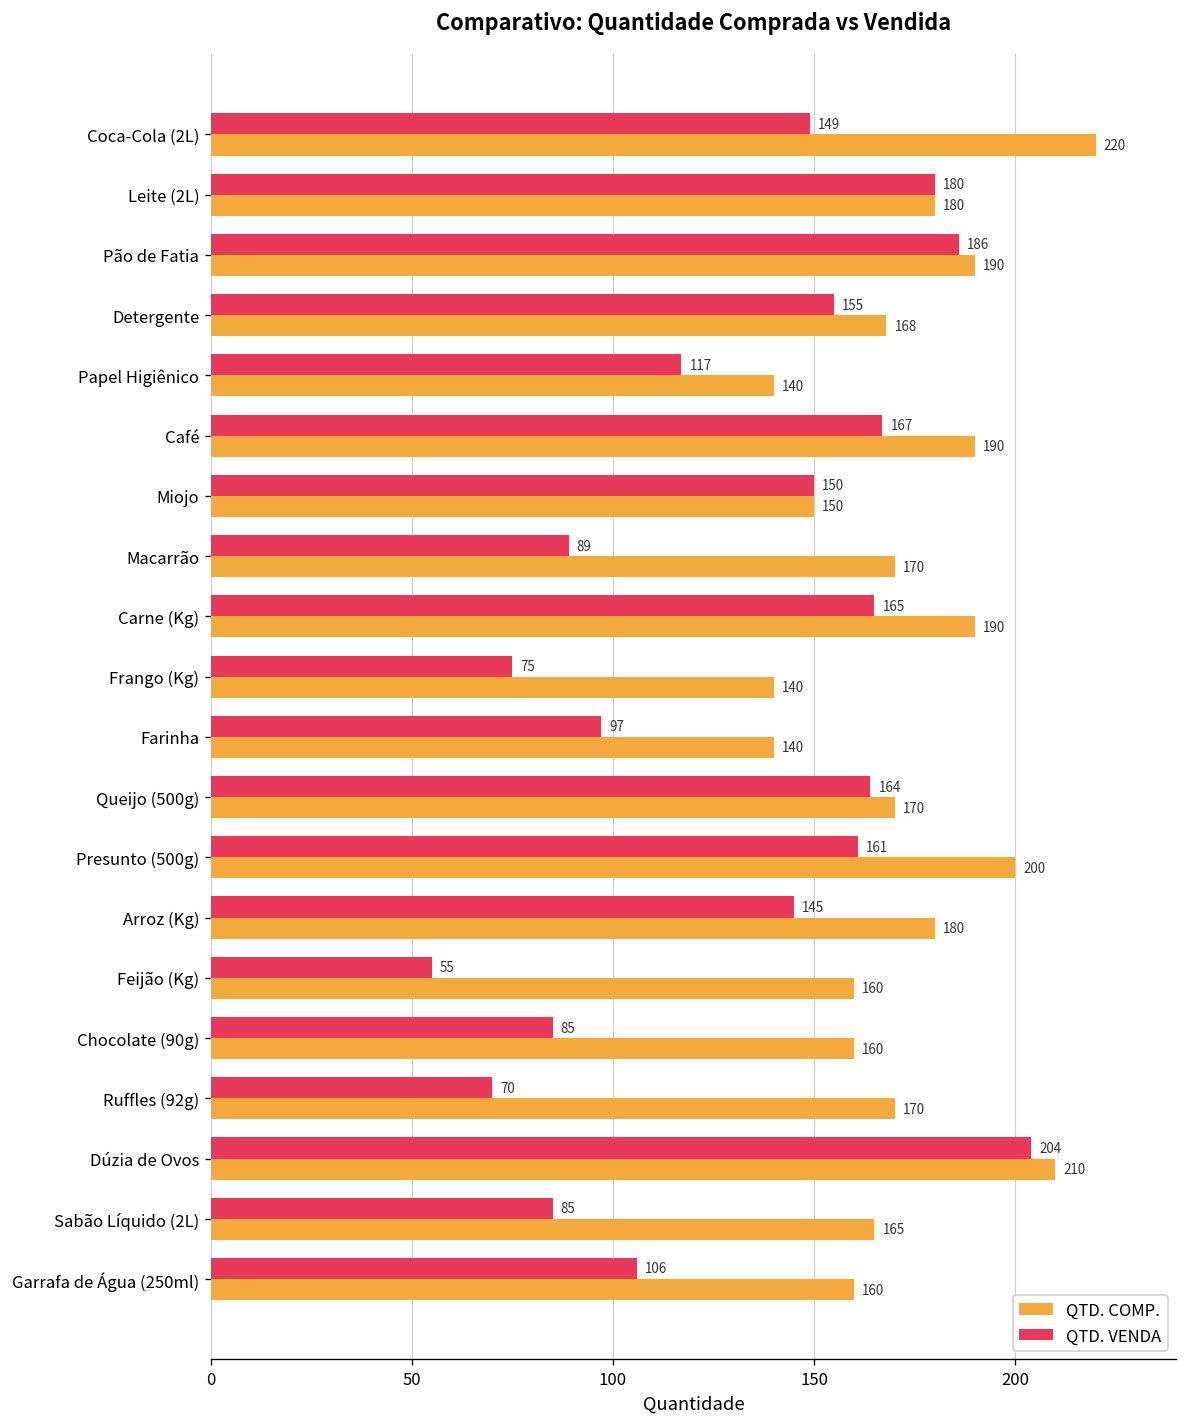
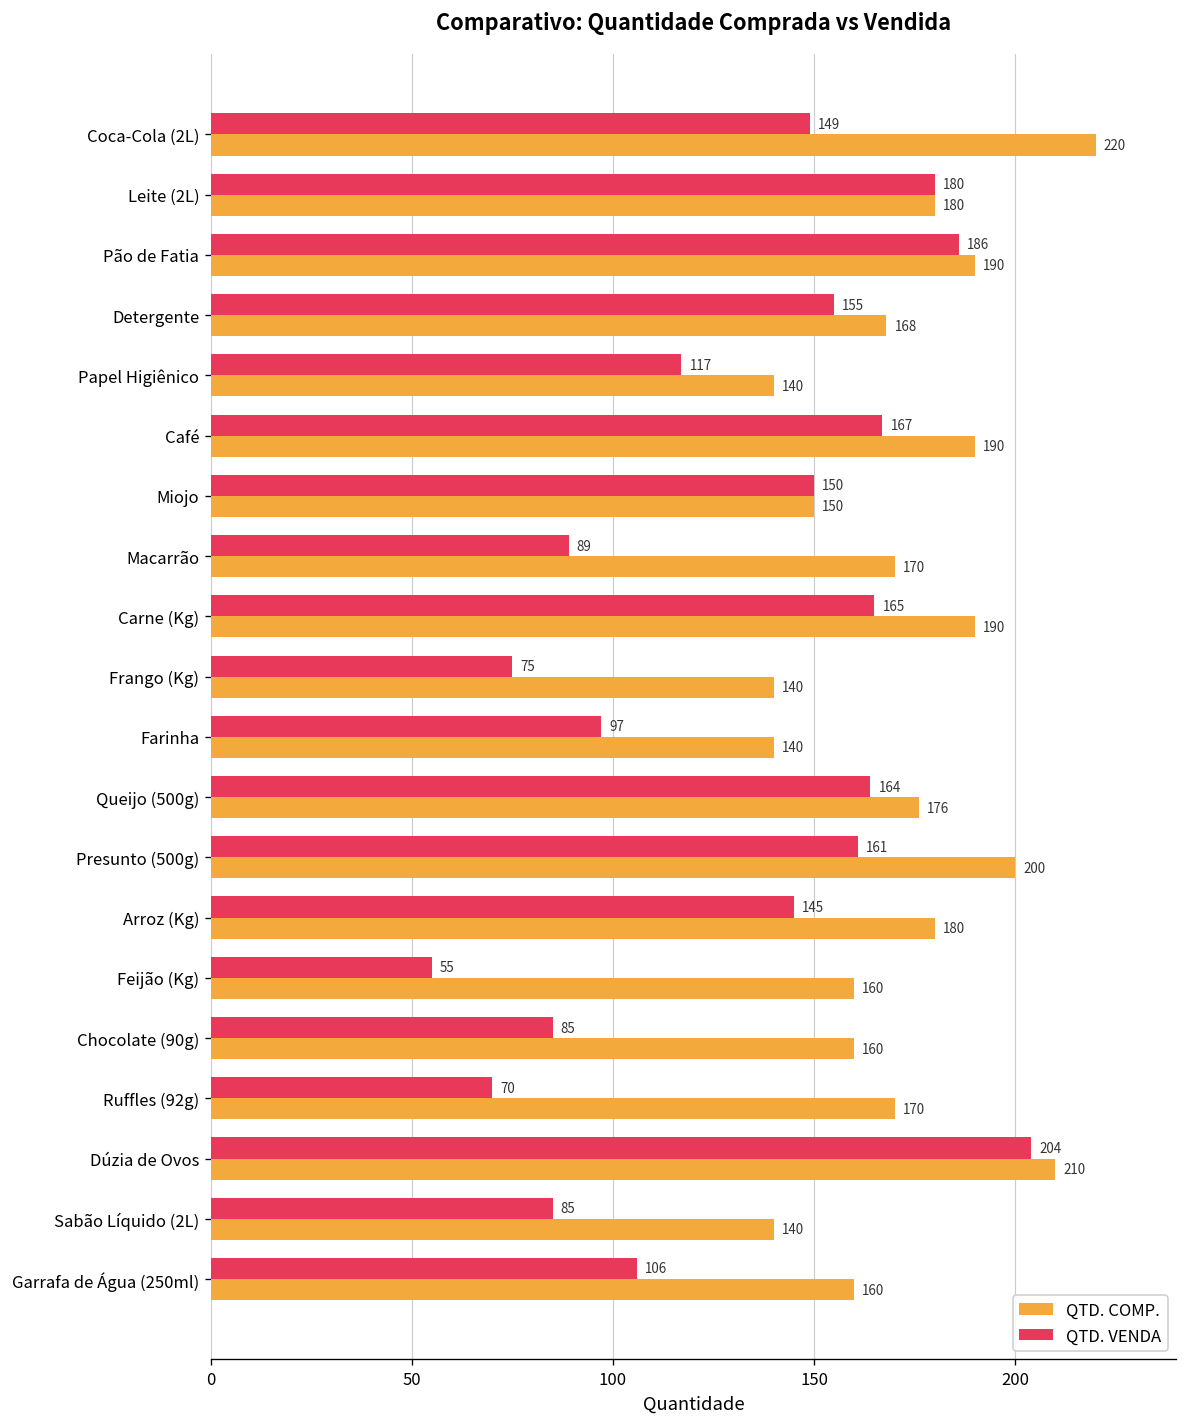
QTD. COMP., Queijo (500g): 170 -> 176
QTD. COMP., Sabão Líquido (2L): 165 -> 140
